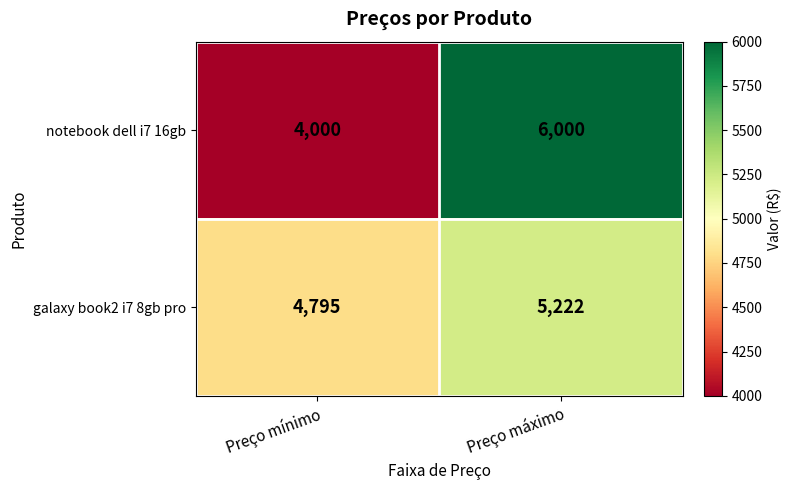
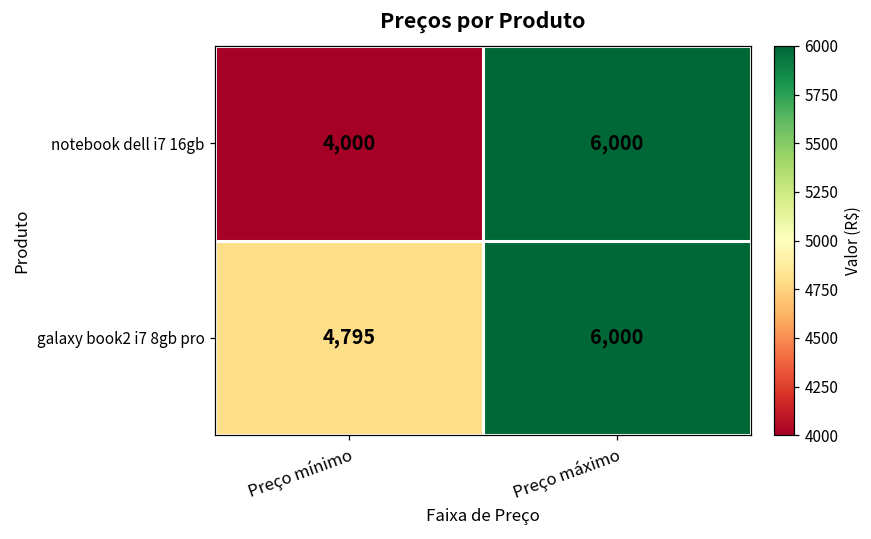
galaxy book2 i7 8gb pro, Preço máximo: 5,222 -> 6,000
